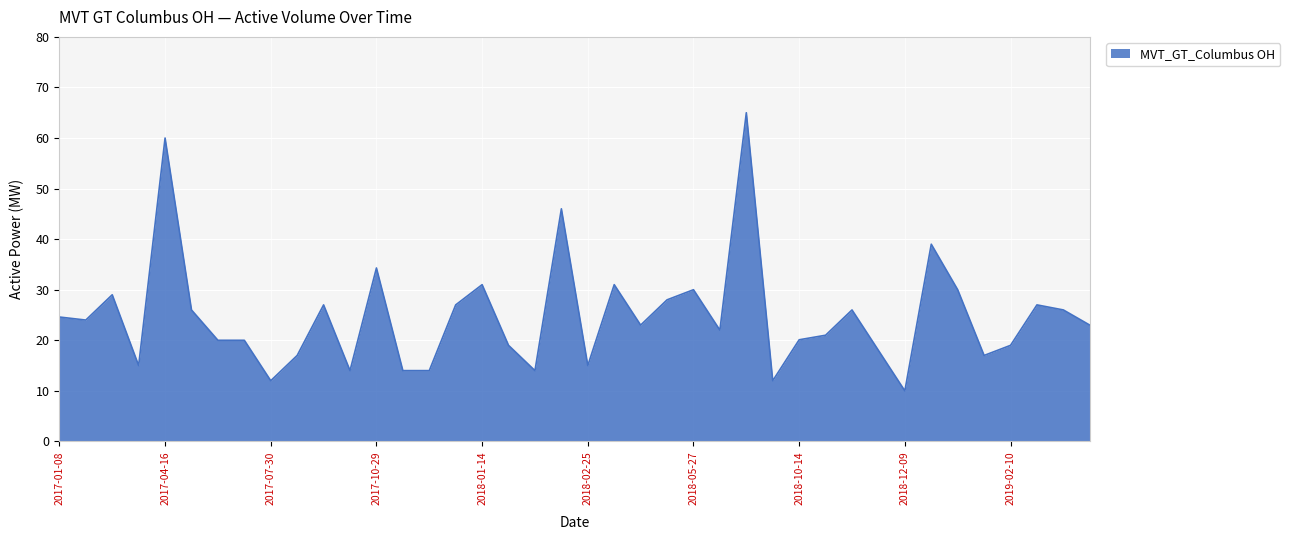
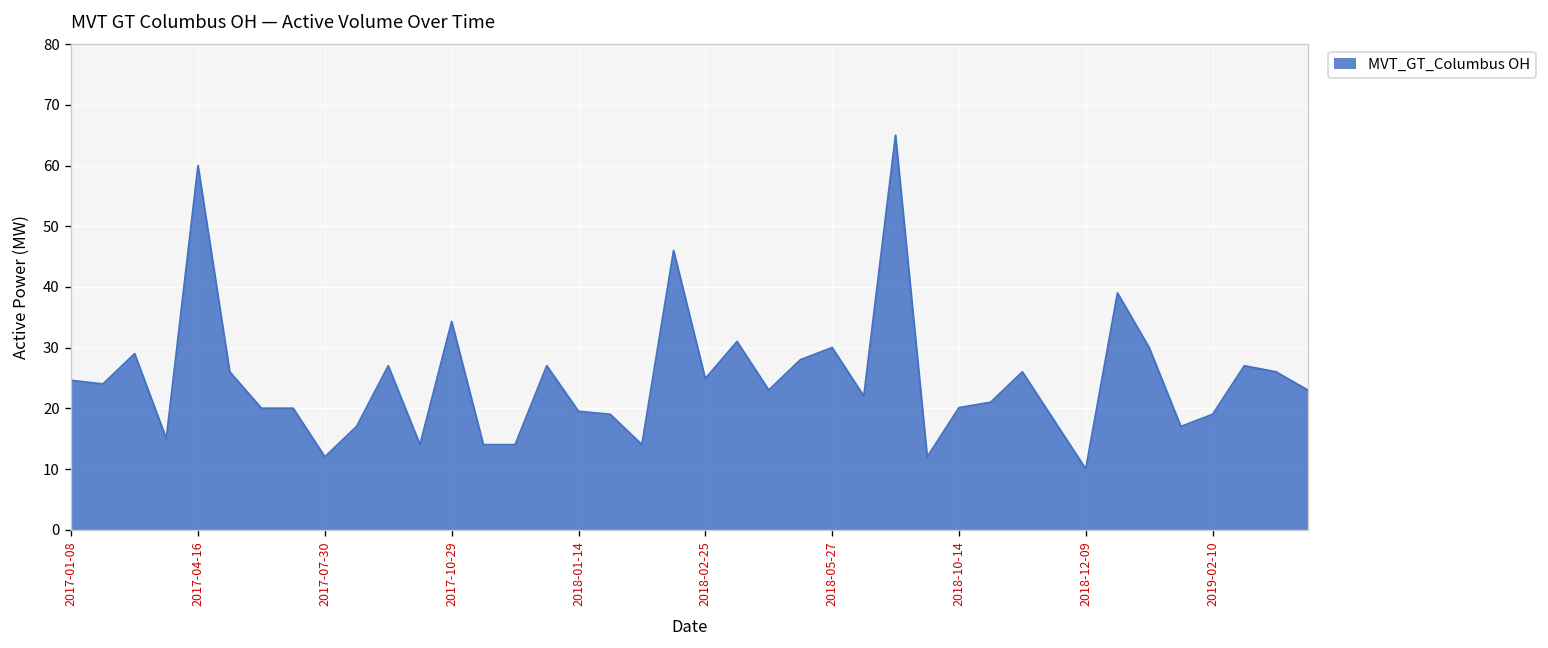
2018-01-14: 31 -> 20
2018-02-25: 15 -> 25
